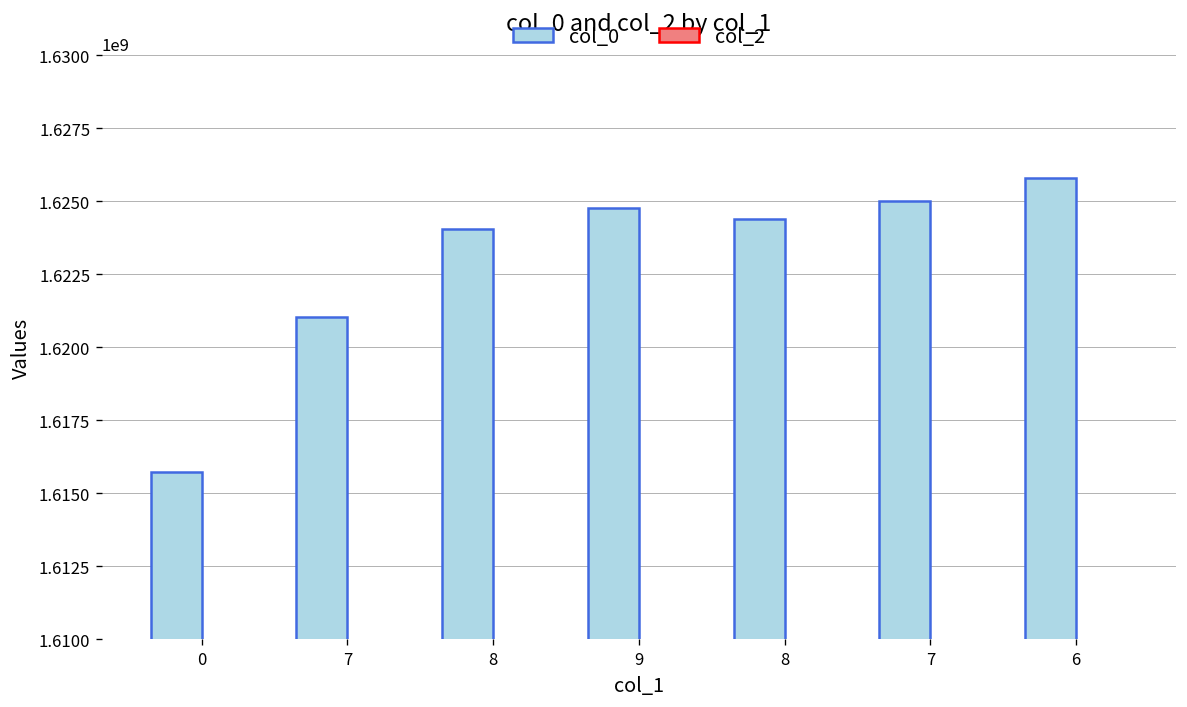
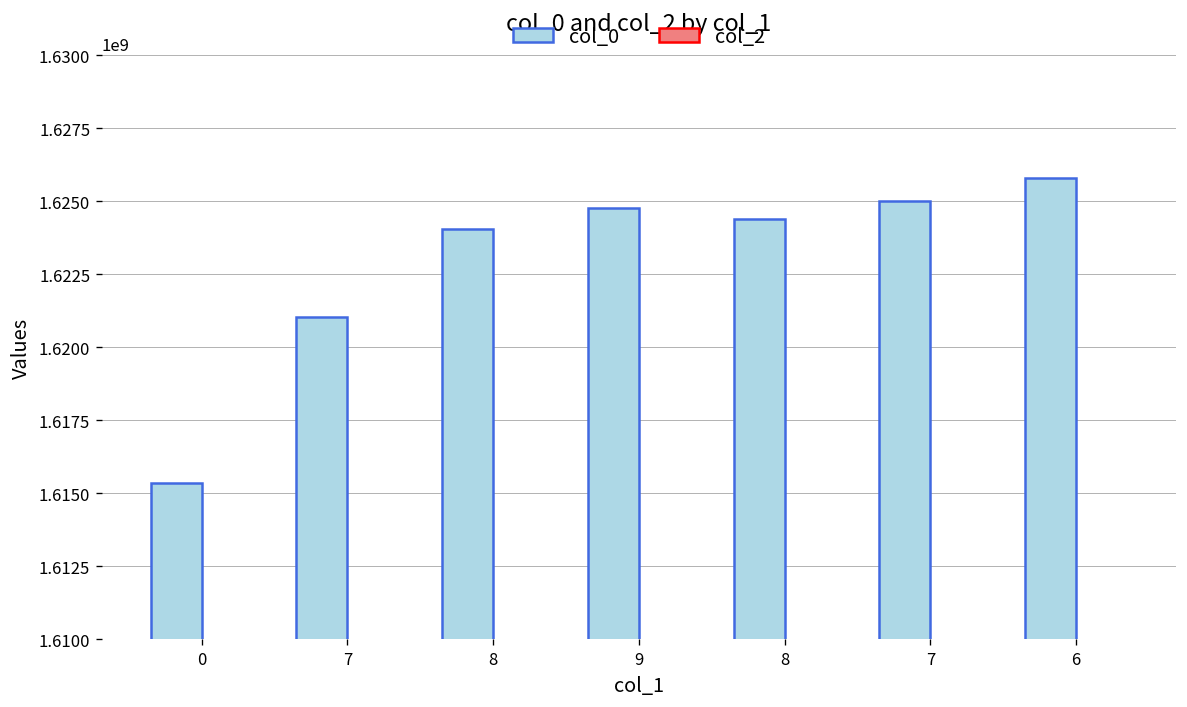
col_0, 0: 1615700000 -> 1615300000
